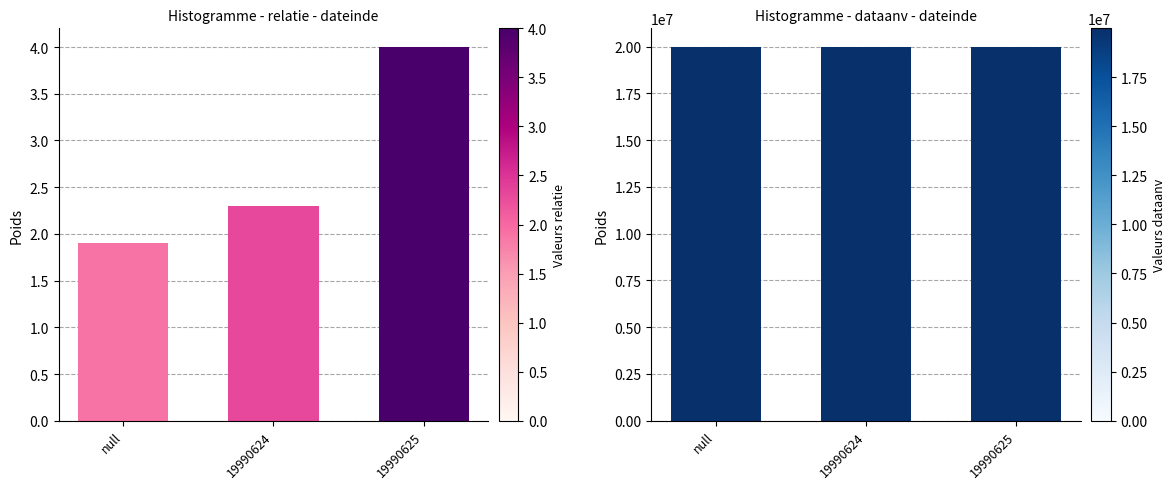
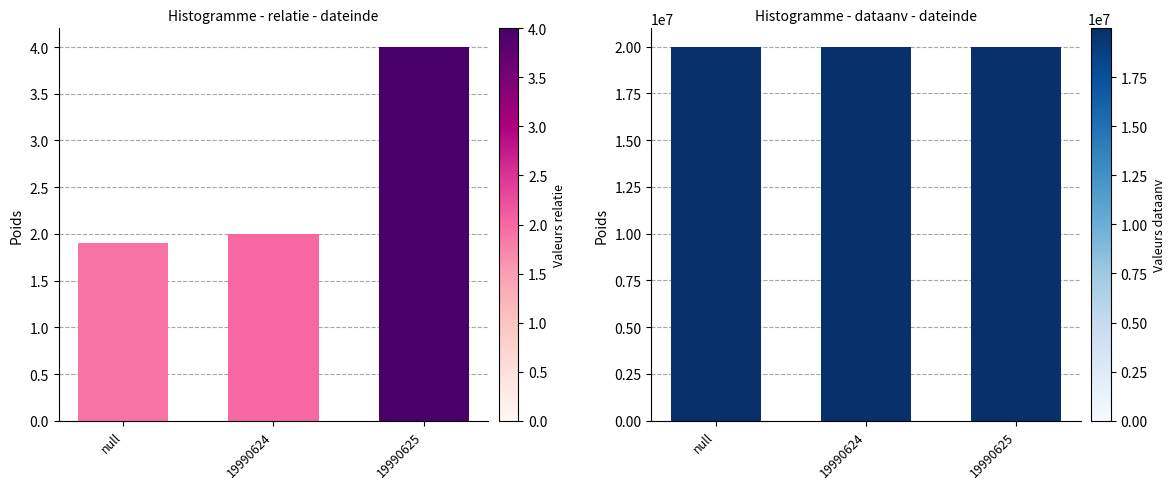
Histogramme - relatie - dateinde, 19990624: 2.3 -> 2.0
